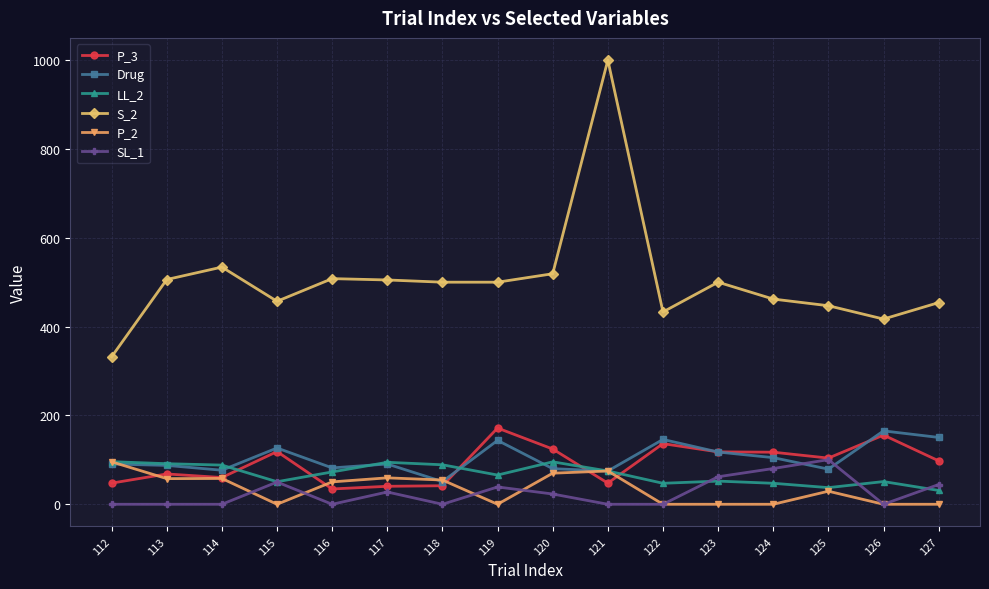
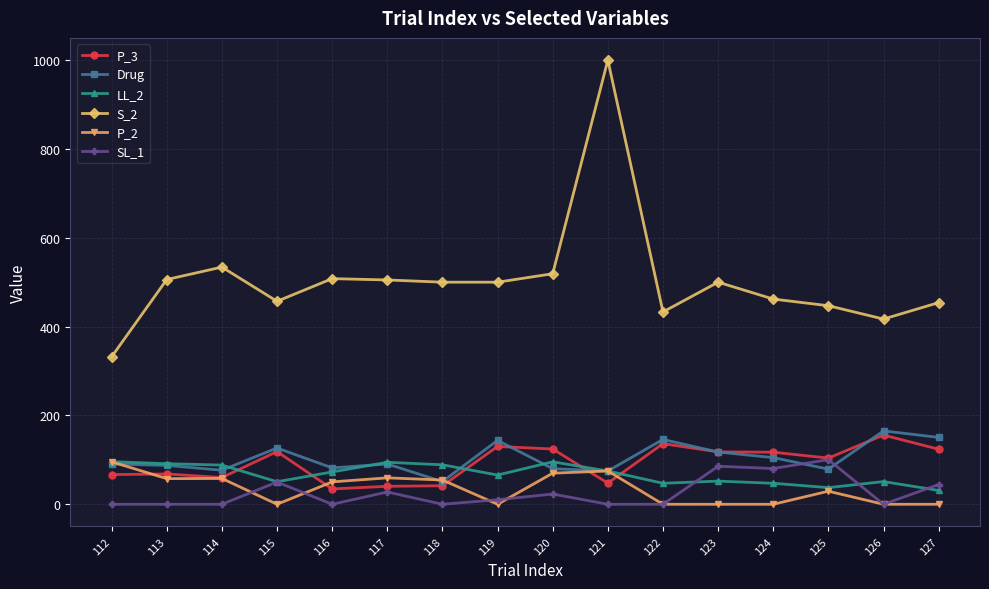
P_3, 112: 50 -> 70
P_3, 119: 170 -> 130
SL_1, 119: 40 -> 10
SL_1, 123: 60 -> 90
P_3, 127: 100 -> 120
